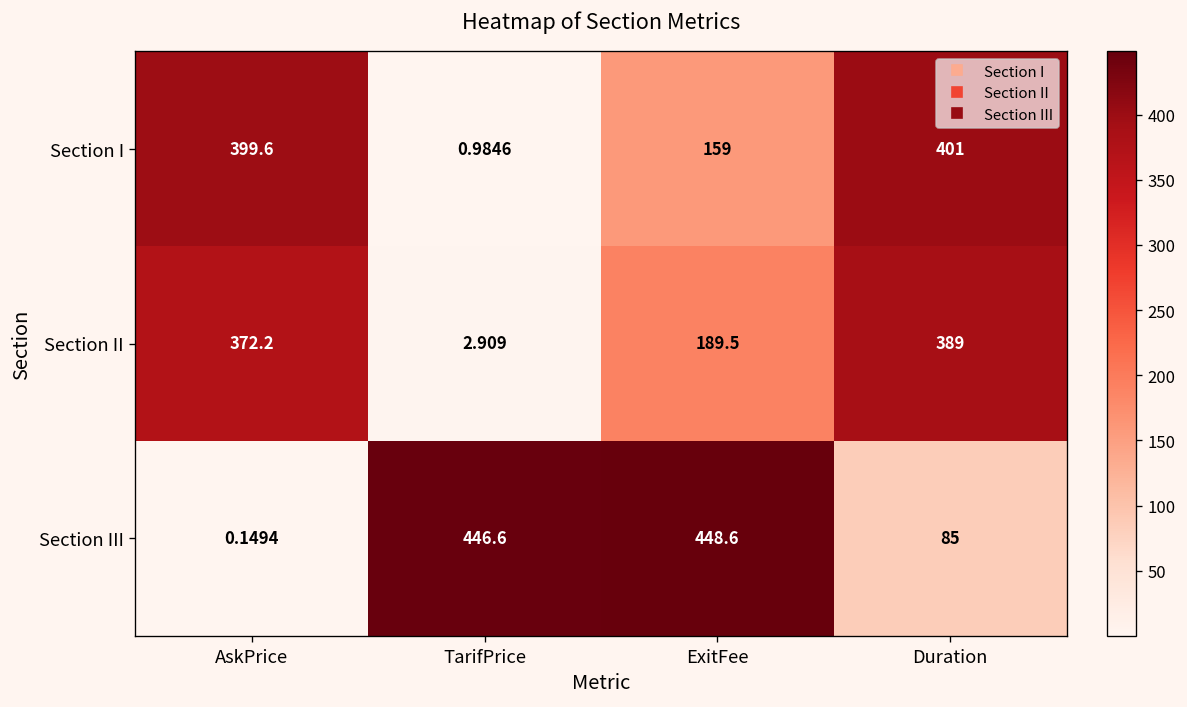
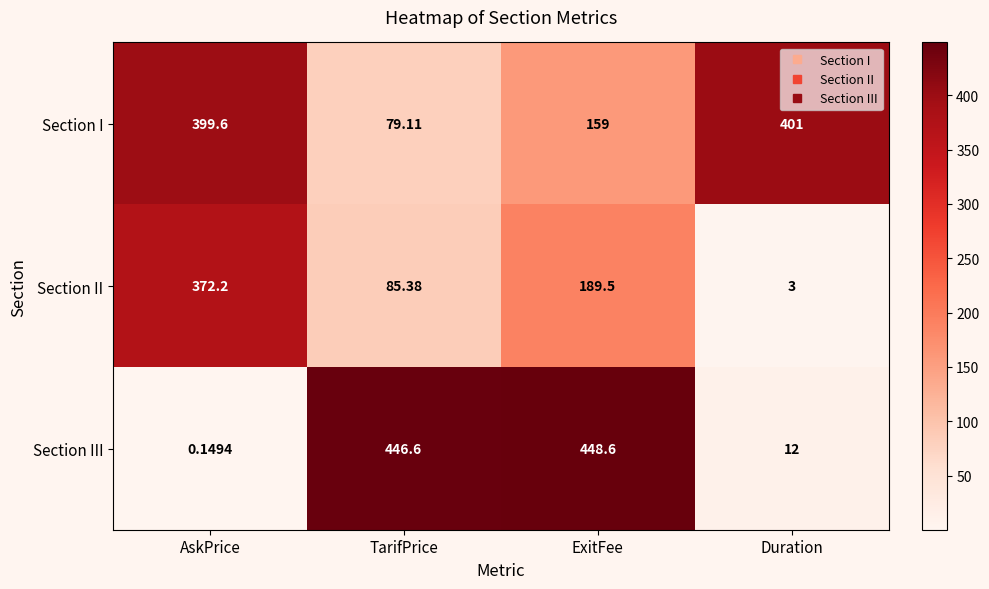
Section I, TarifPrice: 0.9846 -> 79.11
Section II, TarifPrice: 2.909 -> 85.38
Section II, Duration: 389 -> 3
Section III, Duration: 85 -> 12
